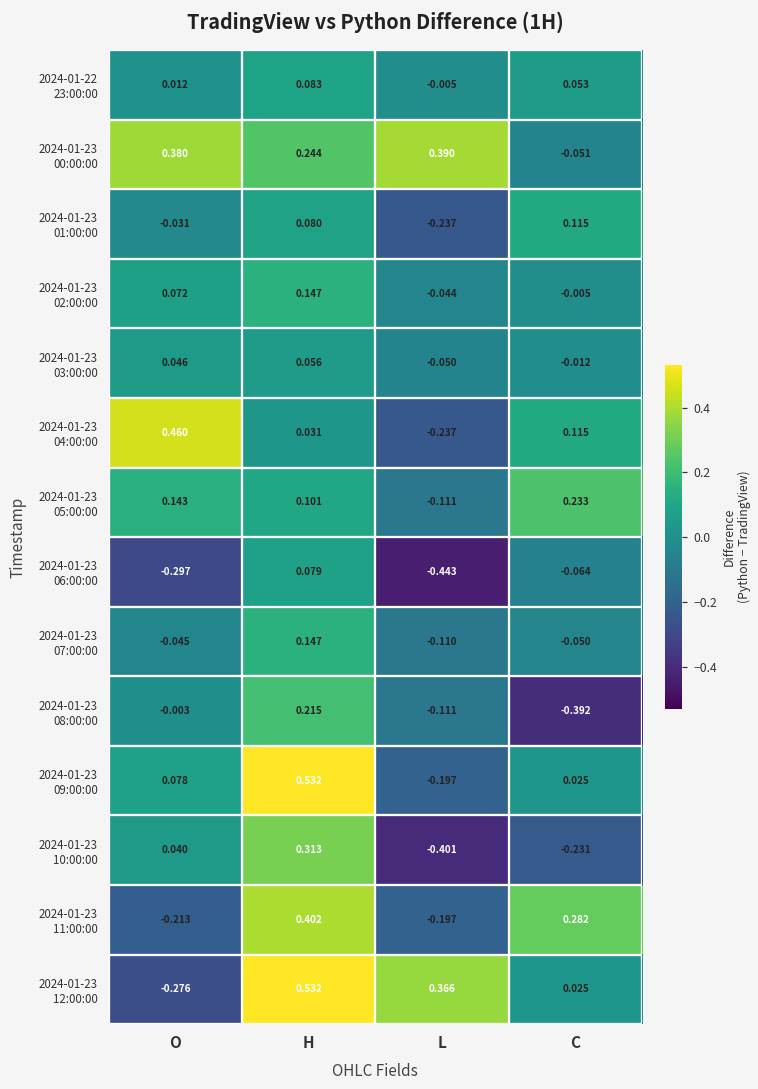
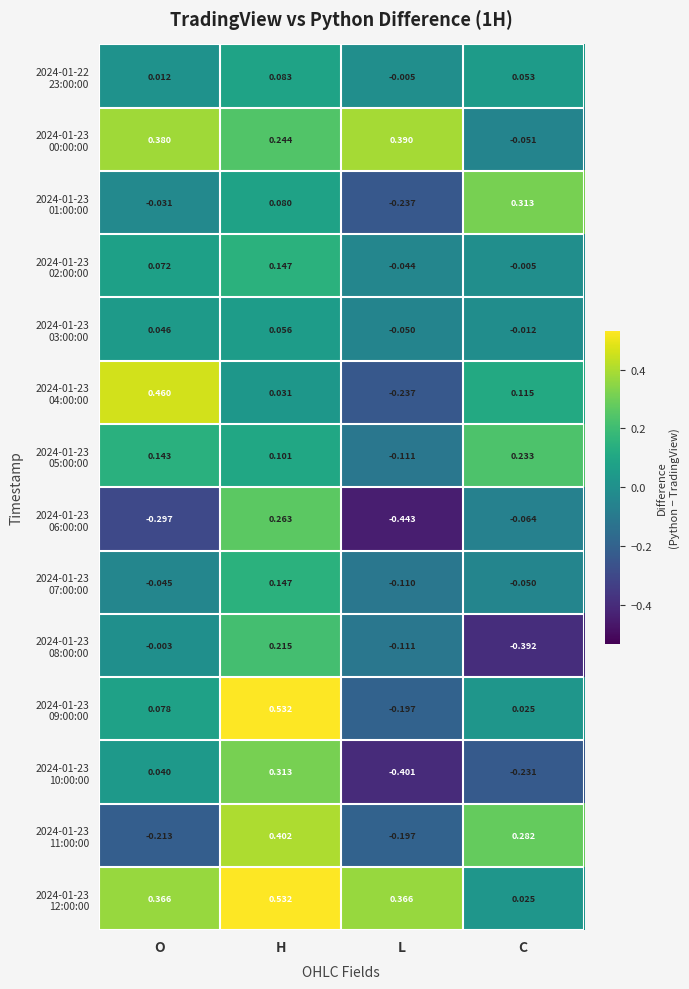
2024-01-23 01:00:00, C: 0.115 -> 0.313
2024-01-23 06:00:00, H: 0.079 -> 0.263
2024-01-23 12:00:00, O: -0.276 -> 0.366
